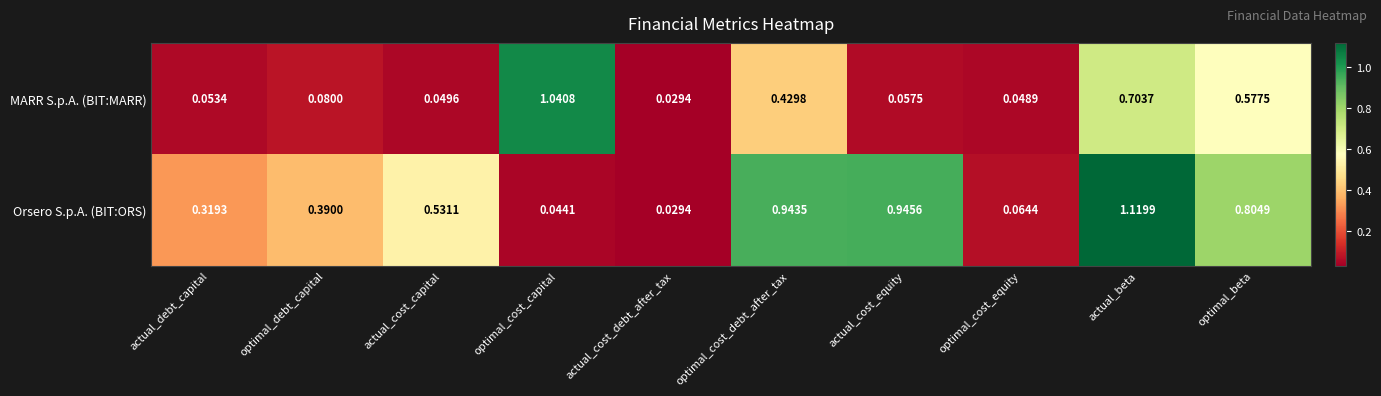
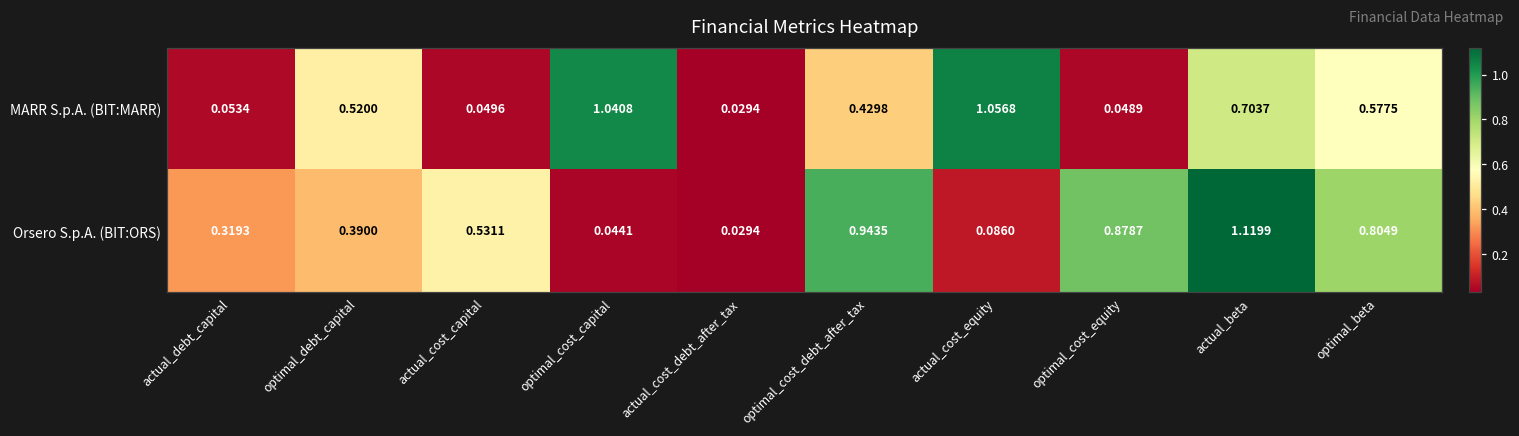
MARR S.p.A. (BIT:MARR), optimal_debt_capital: 0.0800 -> 0.5200
MARR S.p.A. (BIT:MARR), actual_cost_equity: 0.0575 -> 1.0568
Orsero S.p.A. (BIT:ORS), actual_cost_equity: 0.9456 -> 0.0860
Orsero S.p.A. (BIT:ORS), optimal_cost_equity: 0.0644 -> 0.8787
